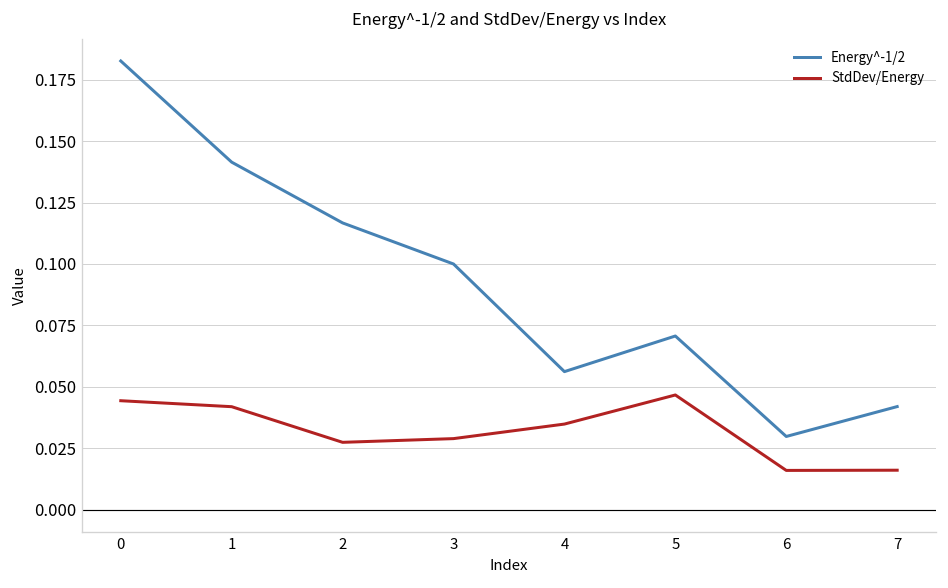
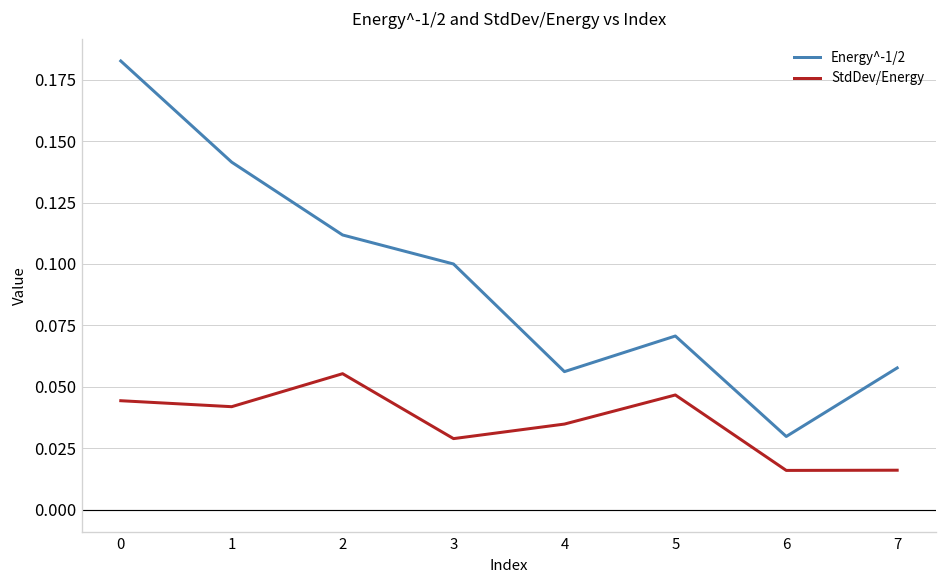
Energy^-1/2, 2: 0.117 -> 0.112
StdDev/Energy, 2: 0.027 -> 0.055
Energy^-1/2, 7: 0.042 -> 0.058
